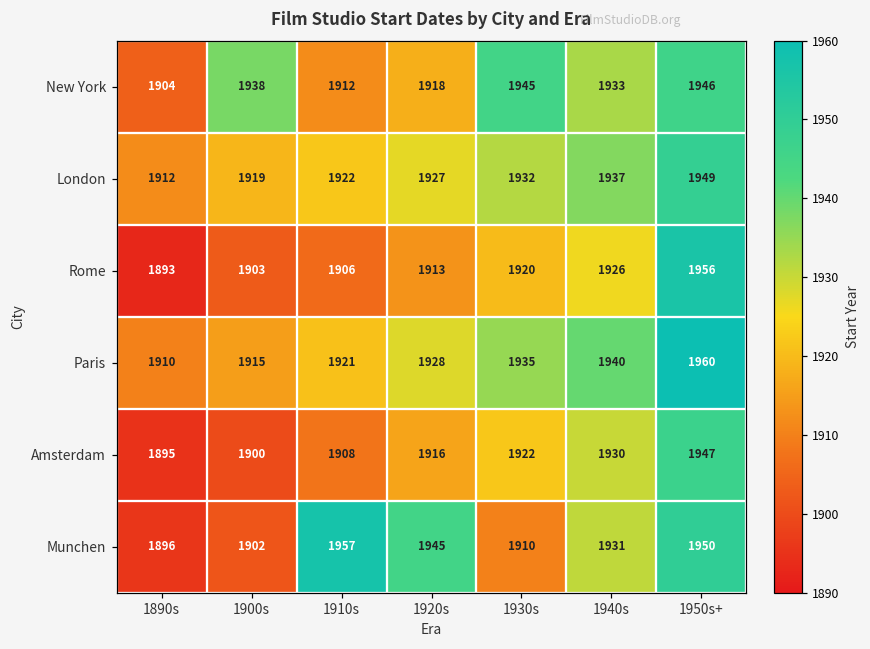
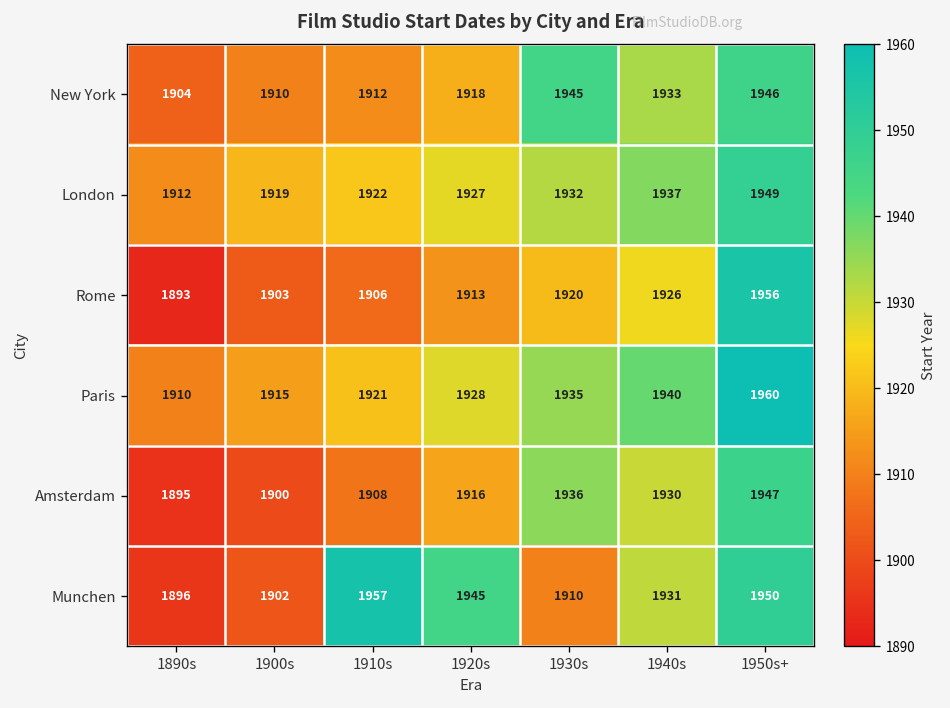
New York, 1900s: 1938 -> 1910
Amsterdam, 1930s: 1922 -> 1936
